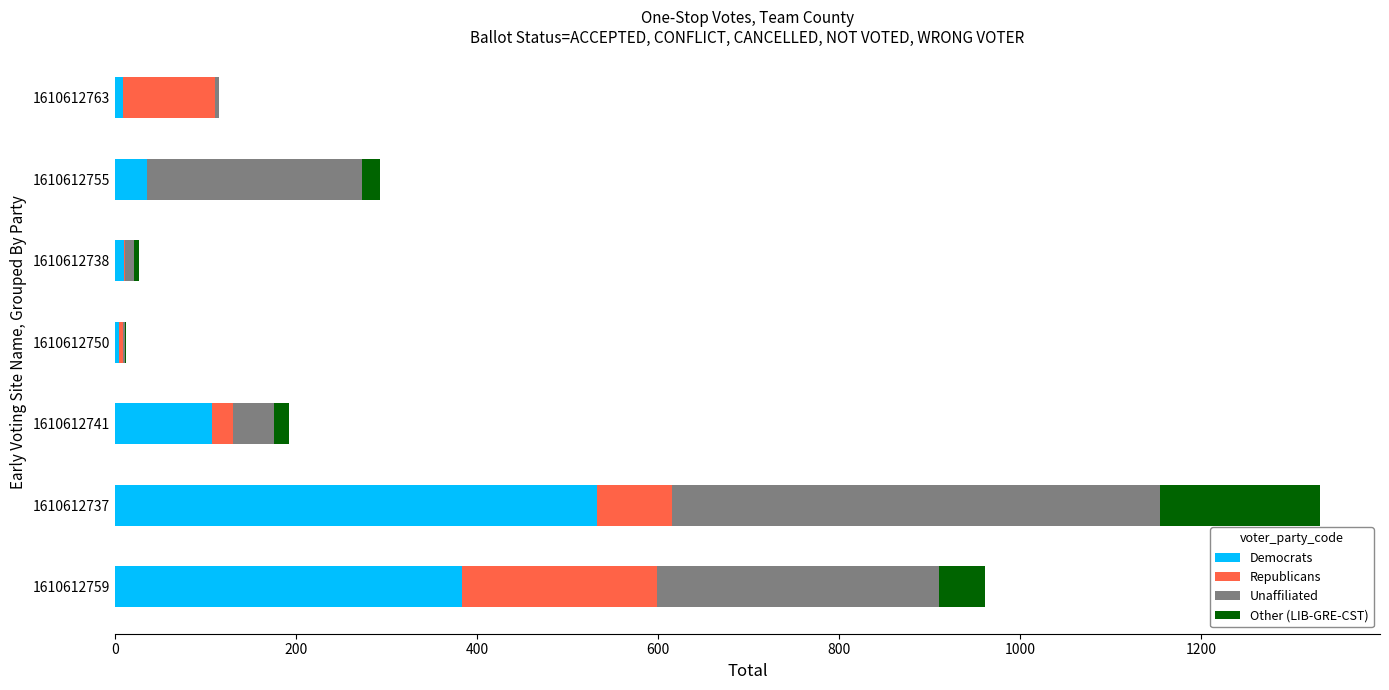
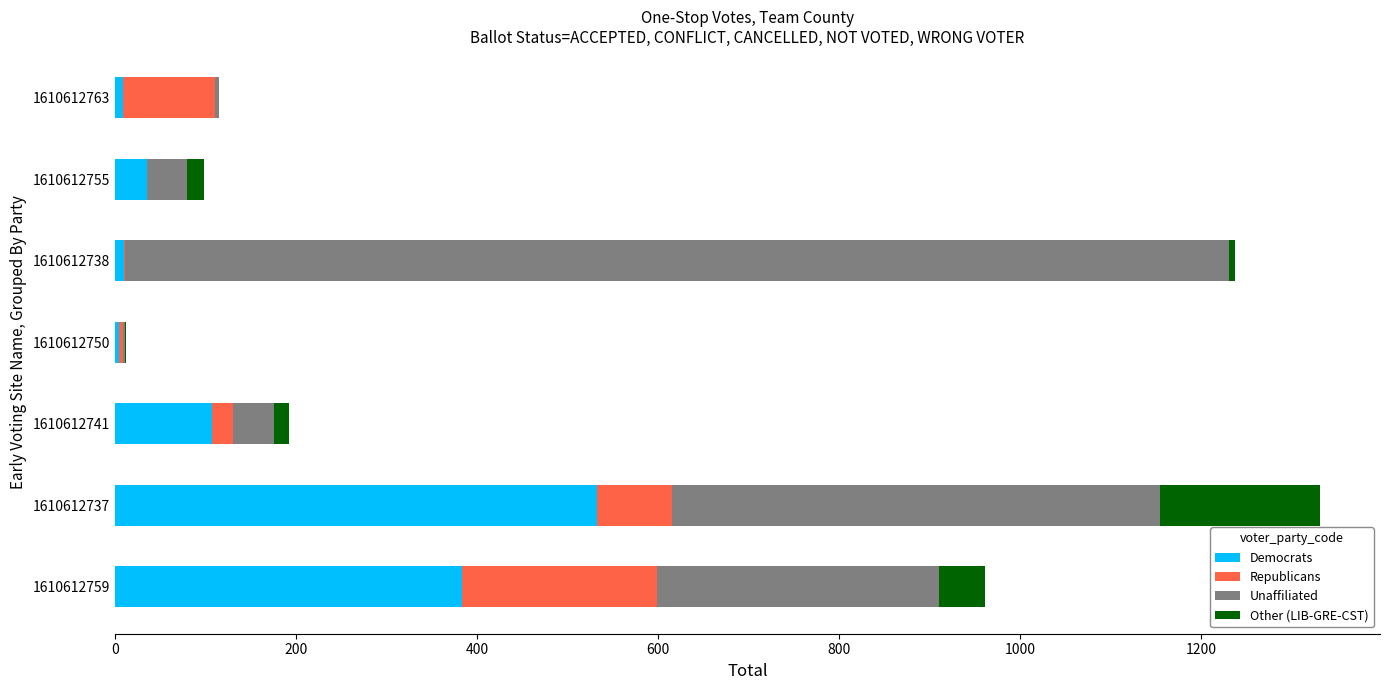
Unaffiliated, 1610612755: 240 -> 40
Unaffiliated, 1610612738: 10 -> 1220
